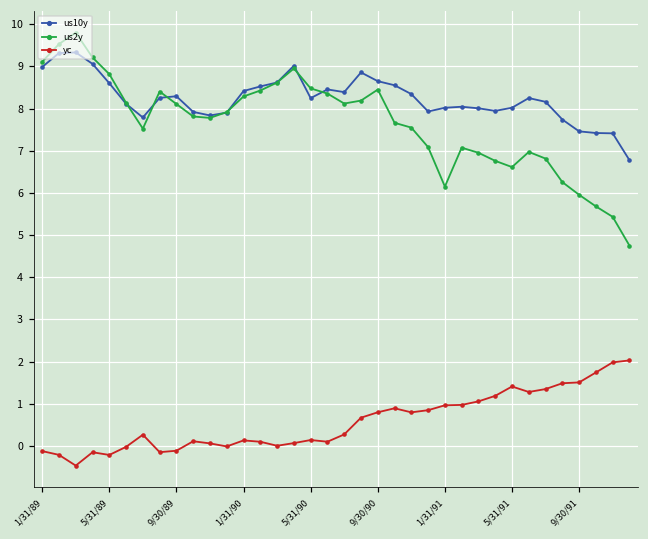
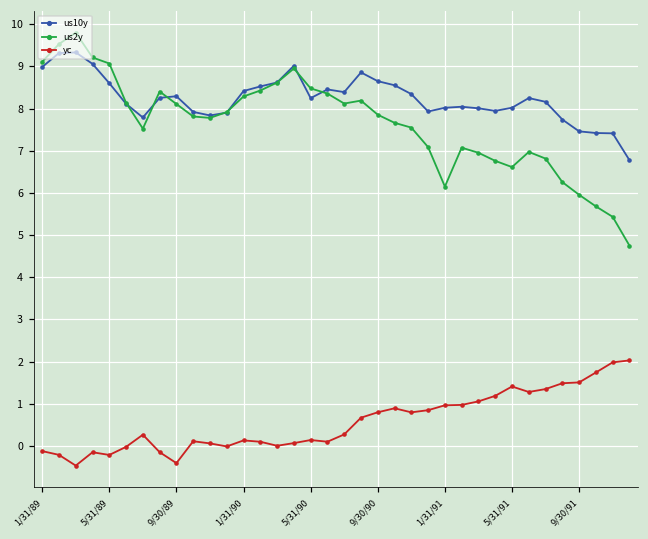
us2y, 5/31/89: 8.8 -> 9.1
yc, 9/30/89: -0.1 -> -0.4
us2y, 9/30/90: 8.5 -> 7.9
